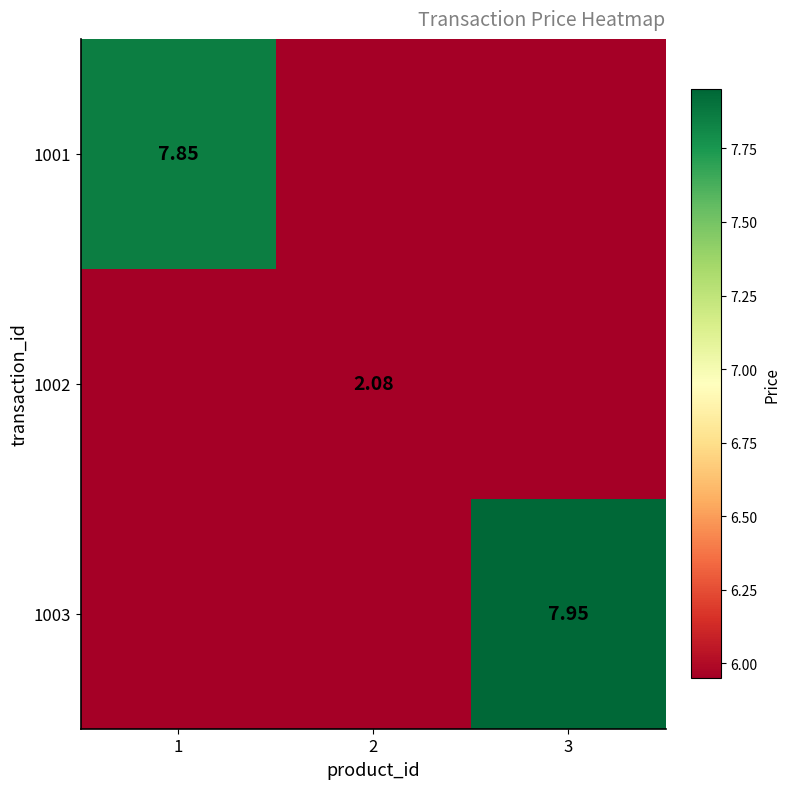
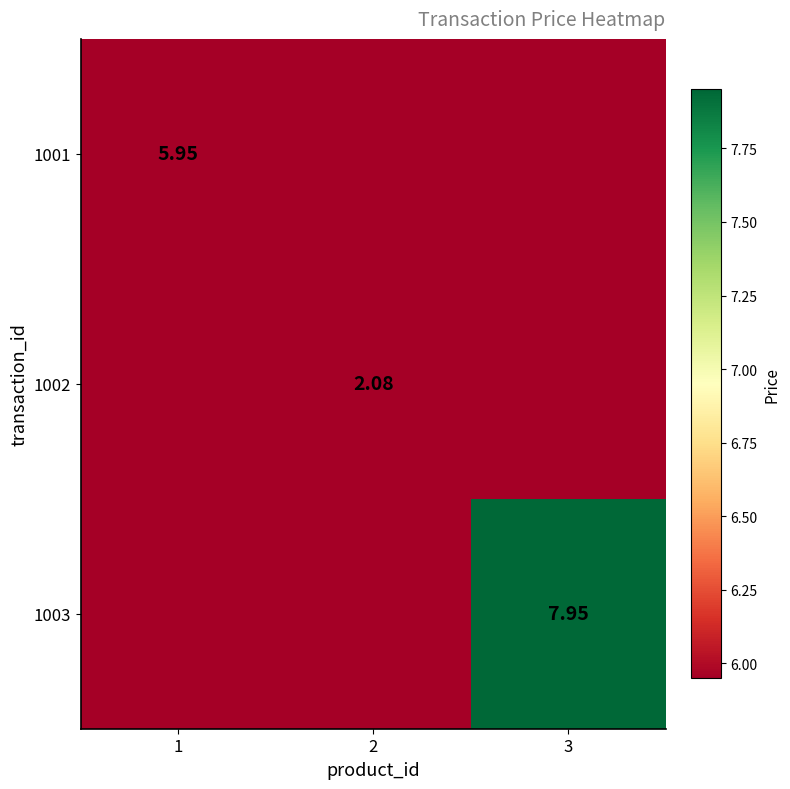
1001, 1: 7.85 -> 5.95
